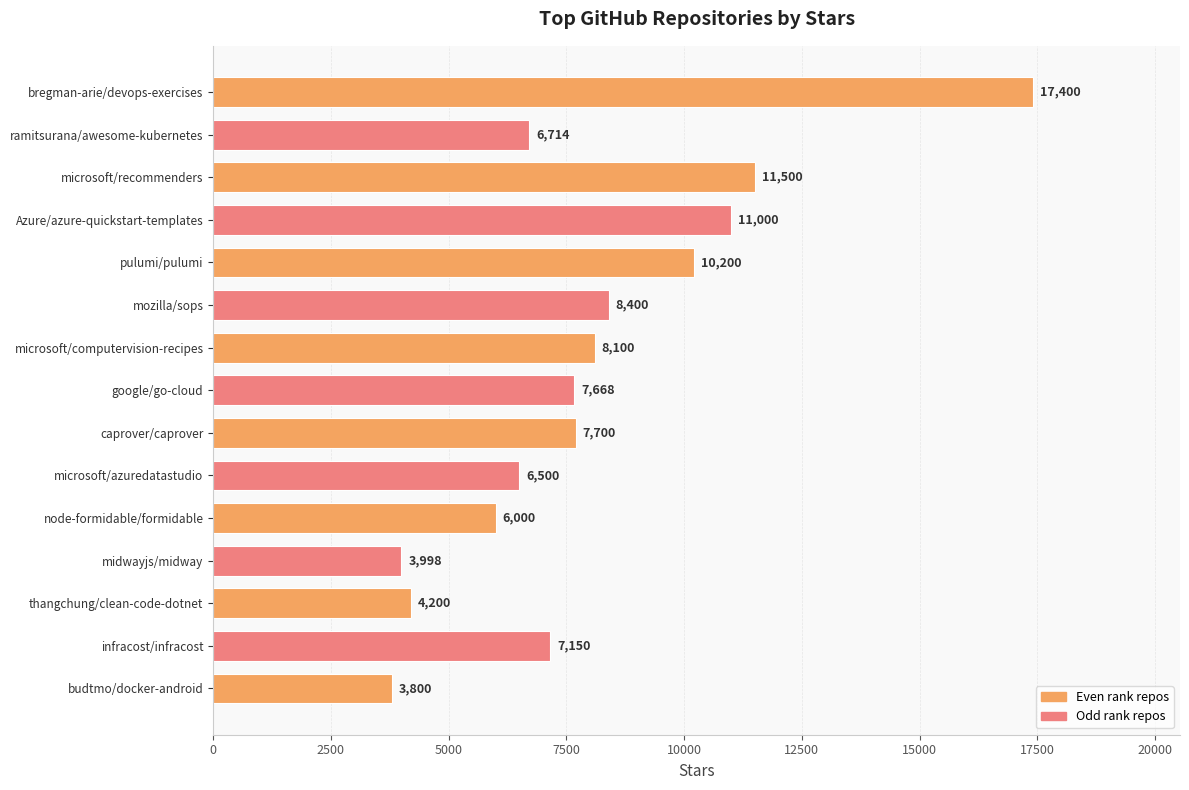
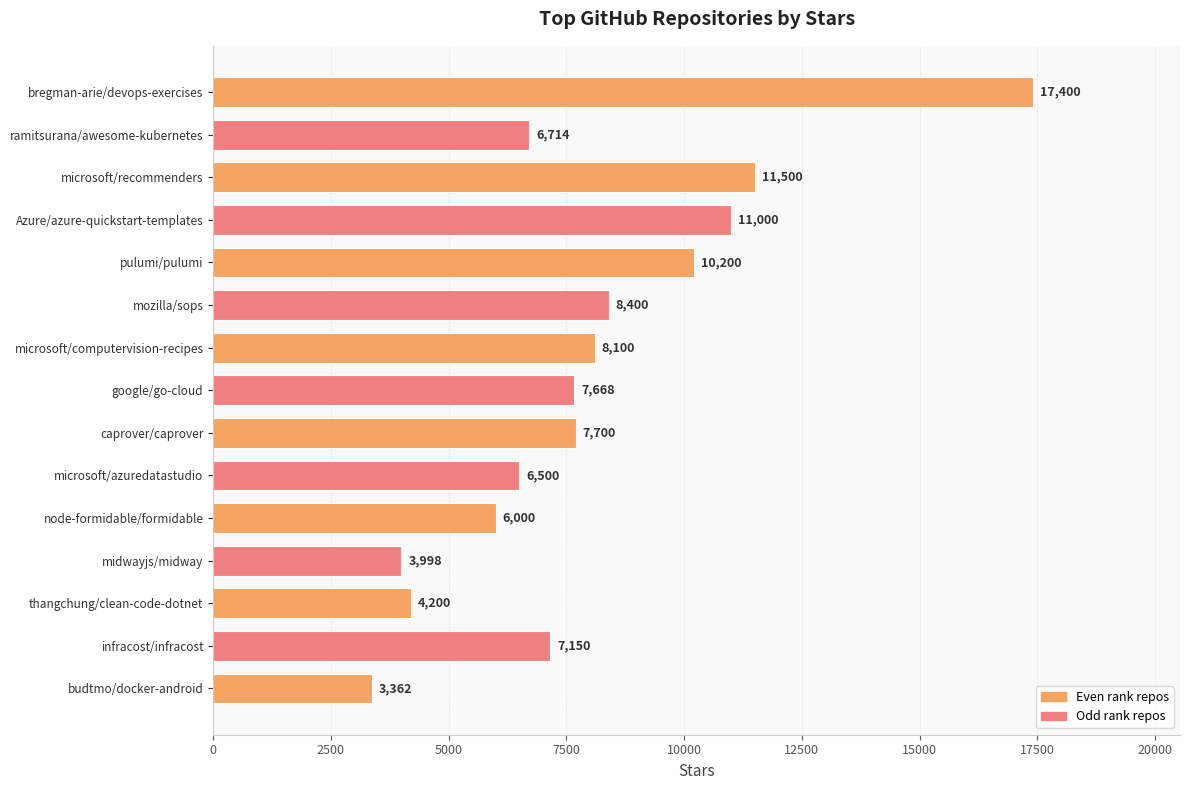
budtmo/docker-android: 3,800 -> 3,362
